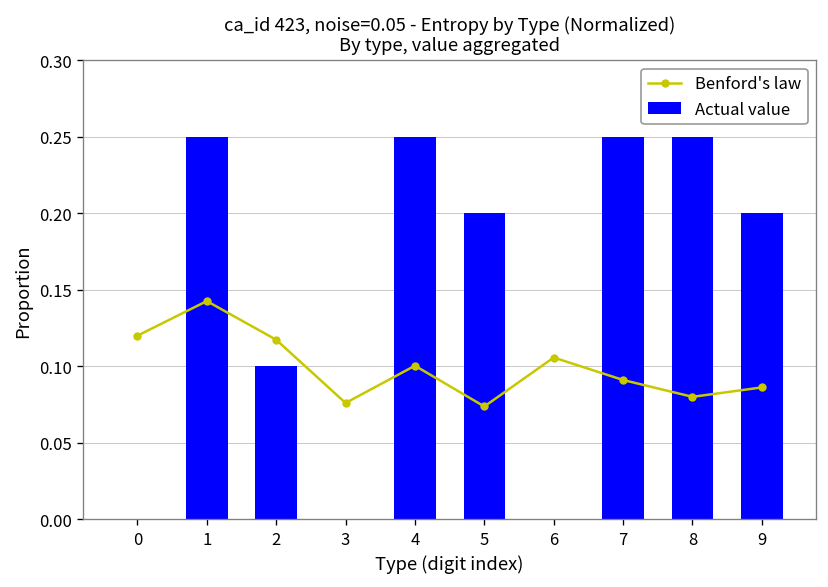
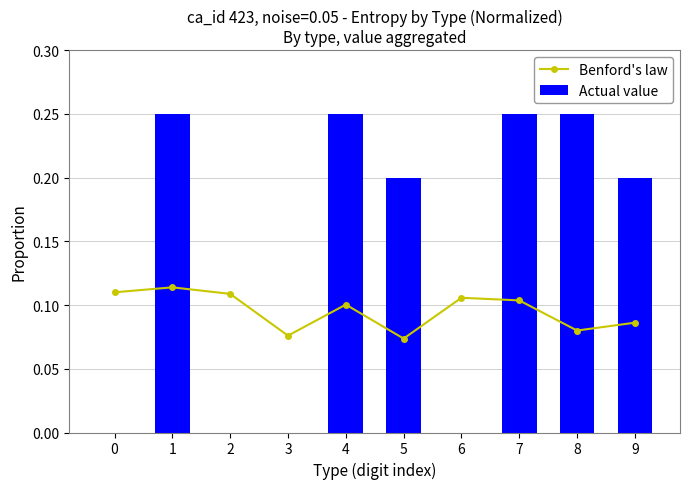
Benford's law, 0: 0.12 -> 0.11
Benford's law, 1: 0.143 -> 0.114
Benford's law, 2: 0.117 -> 0.109
Actual value, 2: 0.1 -> 0.0
Benford's law, 7: 0.091 -> 0.104
